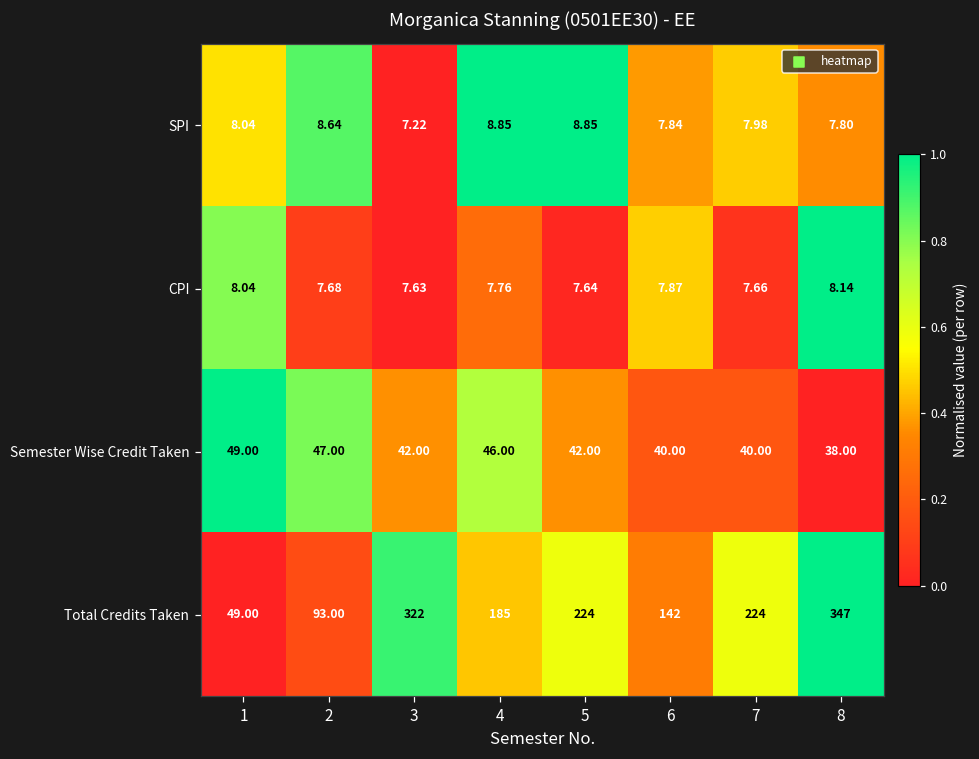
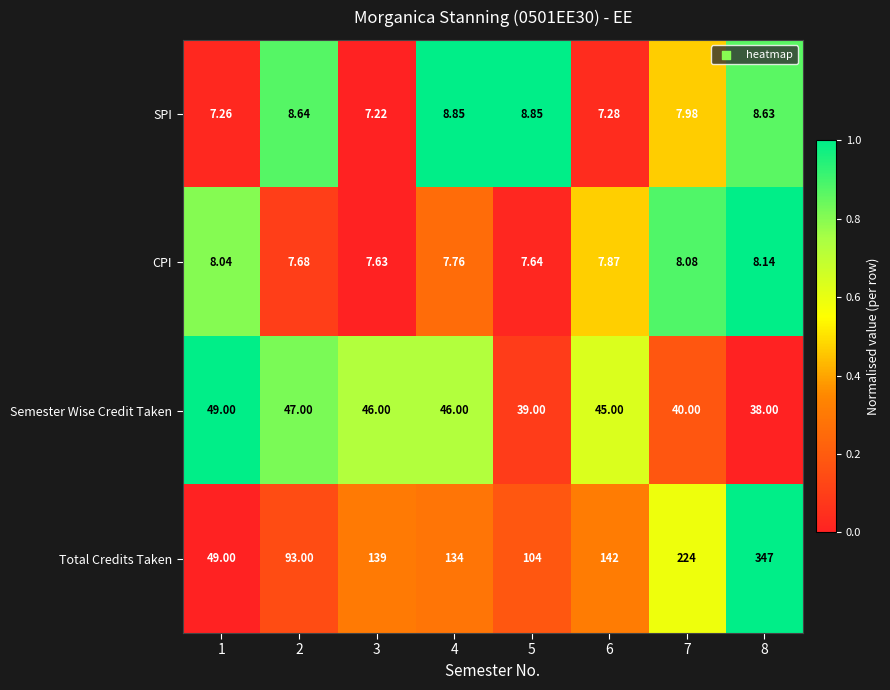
SPI, 1: 8.04 -> 7.26
SPI, 6: 7.84 -> 7.28
SPI, 8: 7.80 -> 8.63
CPI, 7: 7.66 -> 8.08
Semester Wise Credit Taken, 3: 42.00 -> 46.00
Semester Wise Credit Taken, 5: 42.00 -> 39.00
Semester Wise Credit Taken, 6: 40.00 -> 45.00
Total Credits Taken, 3: 322 -> 139
Total Credits Taken, 4: 185 -> 134
Total Credits Taken, 5: 224 -> 104
